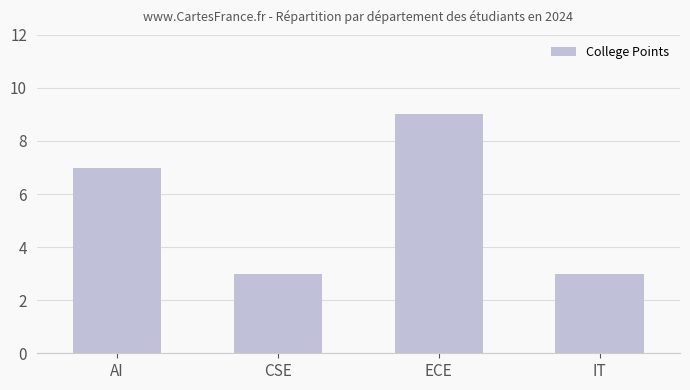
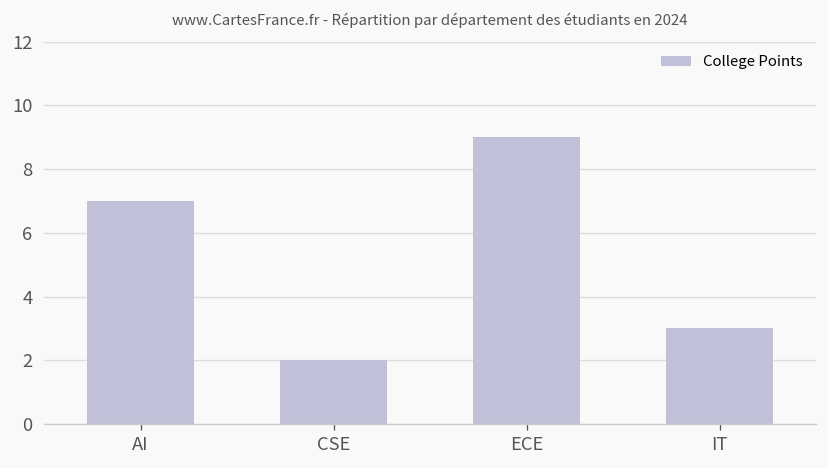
CSE: 3 -> 2
